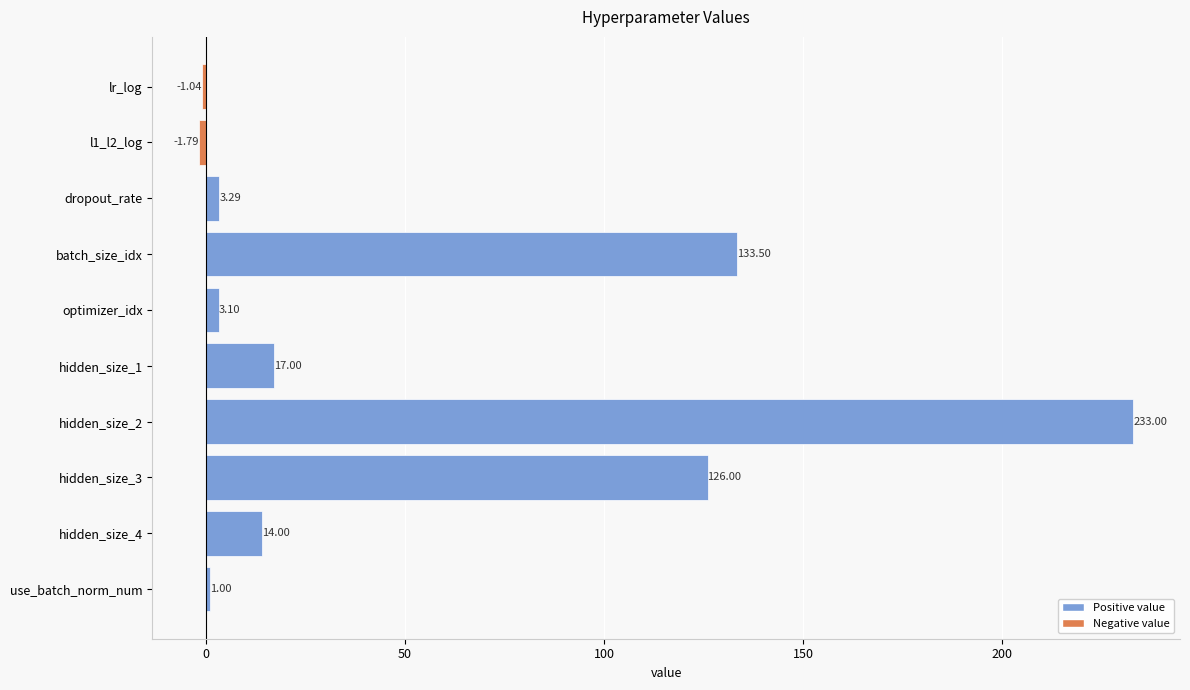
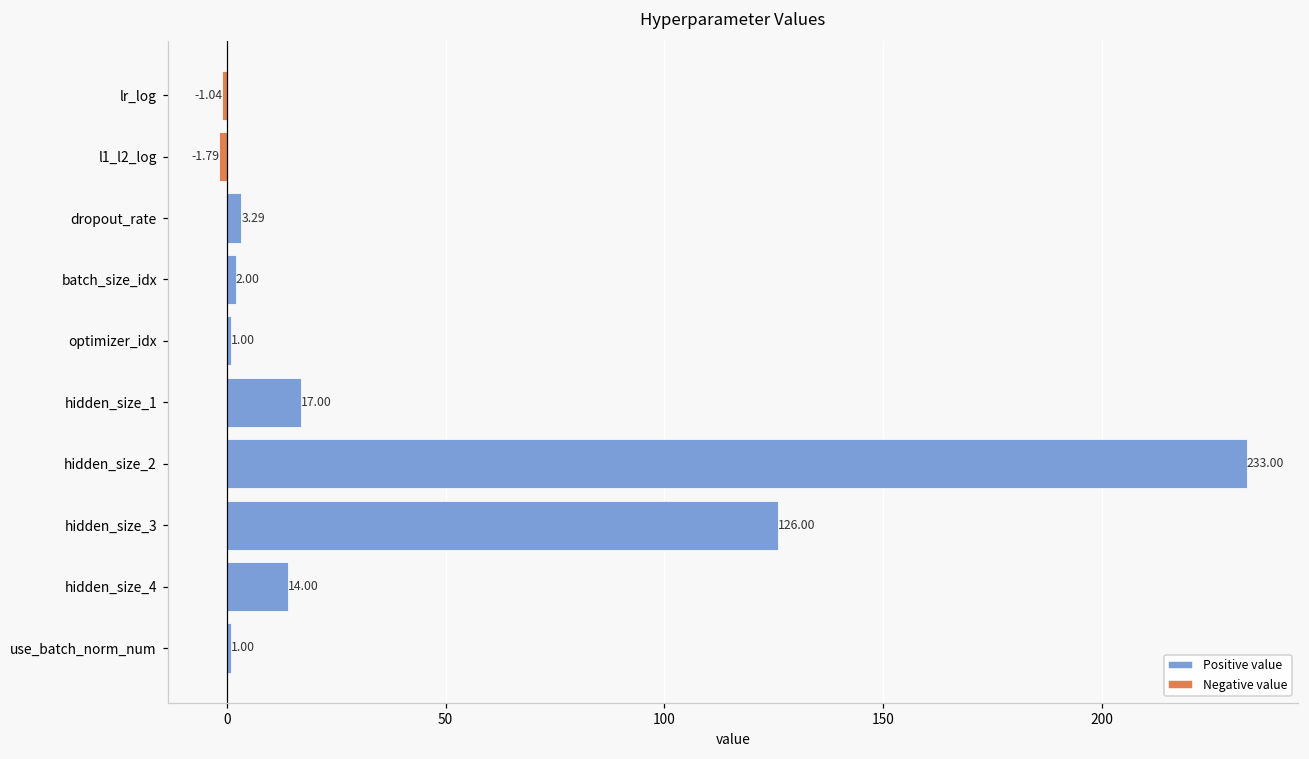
batch_size_idx: 133.50 -> 2.00
optimizer_idx: 3.10 -> 1.00
